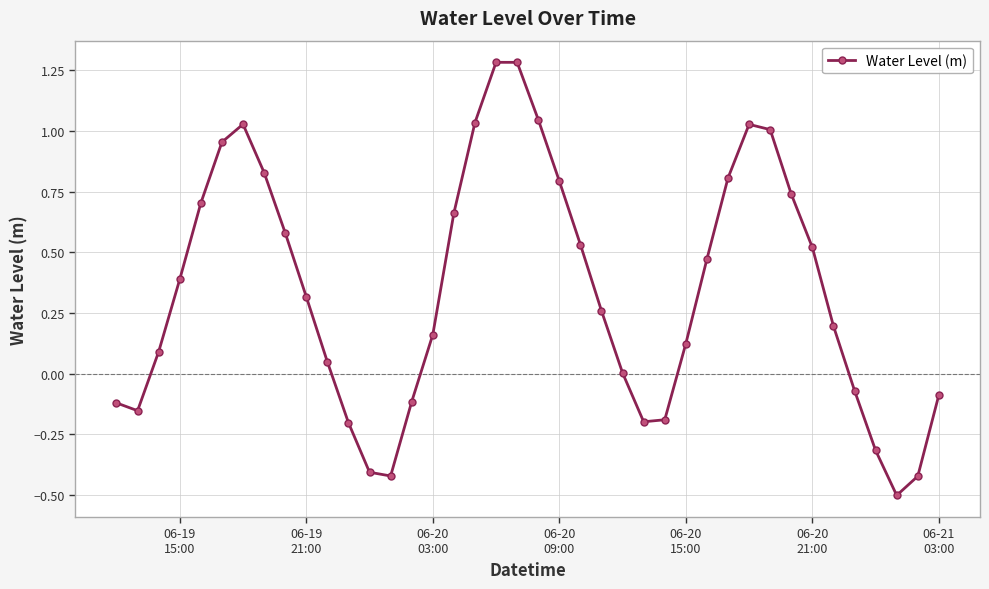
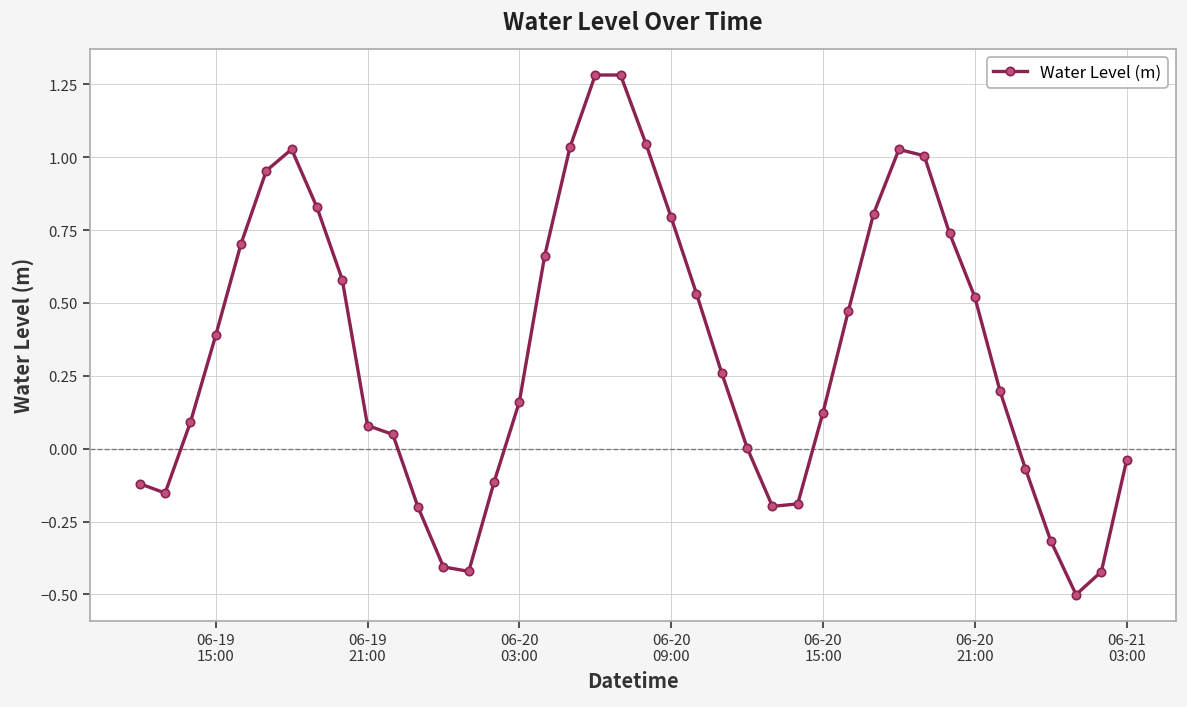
06-19 21:00: 0.32 -> 0.08
06-21 03:00: -0.09 -> -0.04
